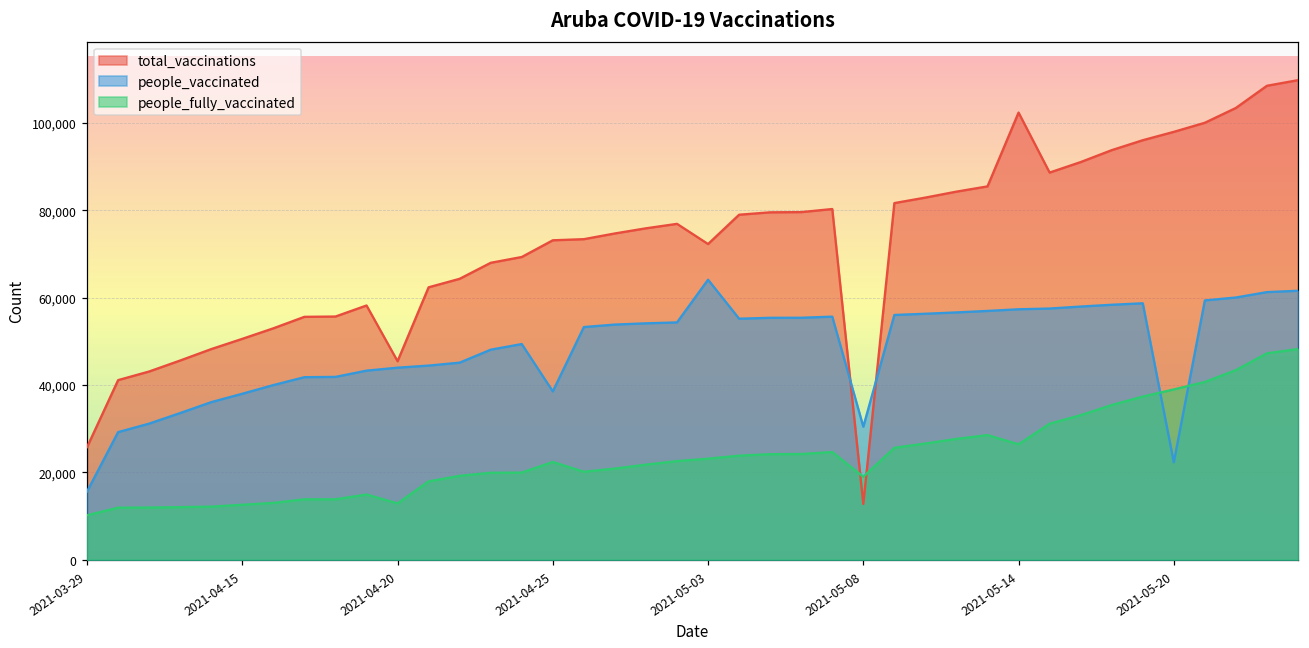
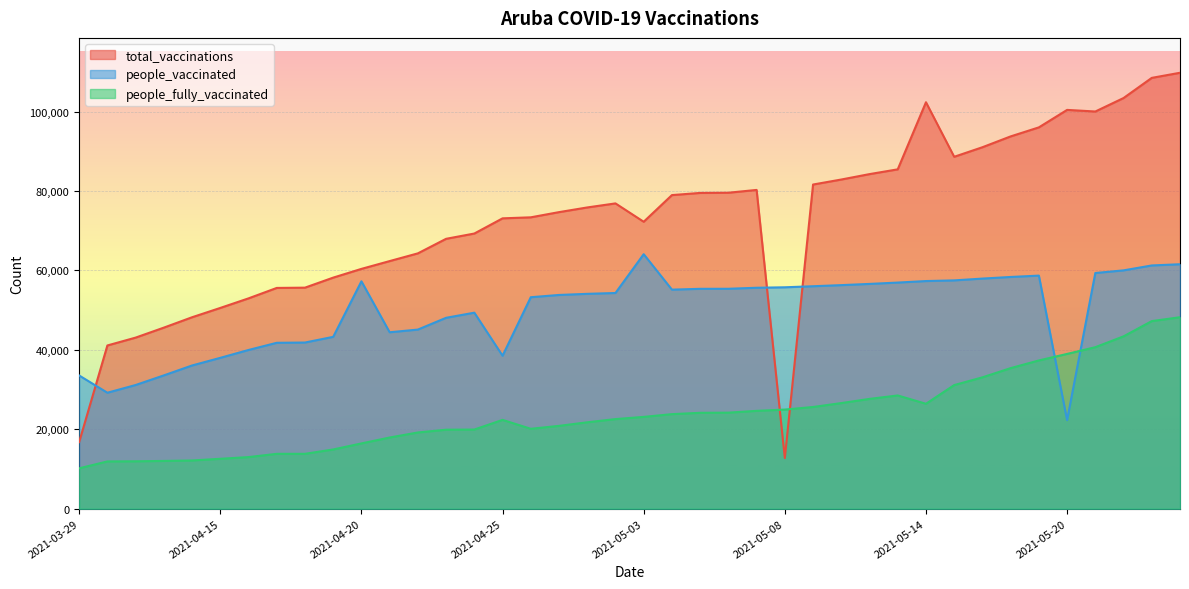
total_vaccinations, 2021-03-29: 26,000 -> 17,000
people_vaccinated, 2021-03-29: 16,000 -> 34,000
total_vaccinations, 2021-04-20: 45,000 -> 60,000
people_vaccinated, 2021-04-20: 44,000 -> 57,000
people_fully_vaccinated, 2021-04-20: 13,000 -> 16,000
people_vaccinated, 2021-05-08: 30,000 -> 56,000
people_fully_vaccinated, 2021-05-08: 19,000 -> 25,000
total_vaccinations, 2021-05-20: 98,000 -> 100,000
